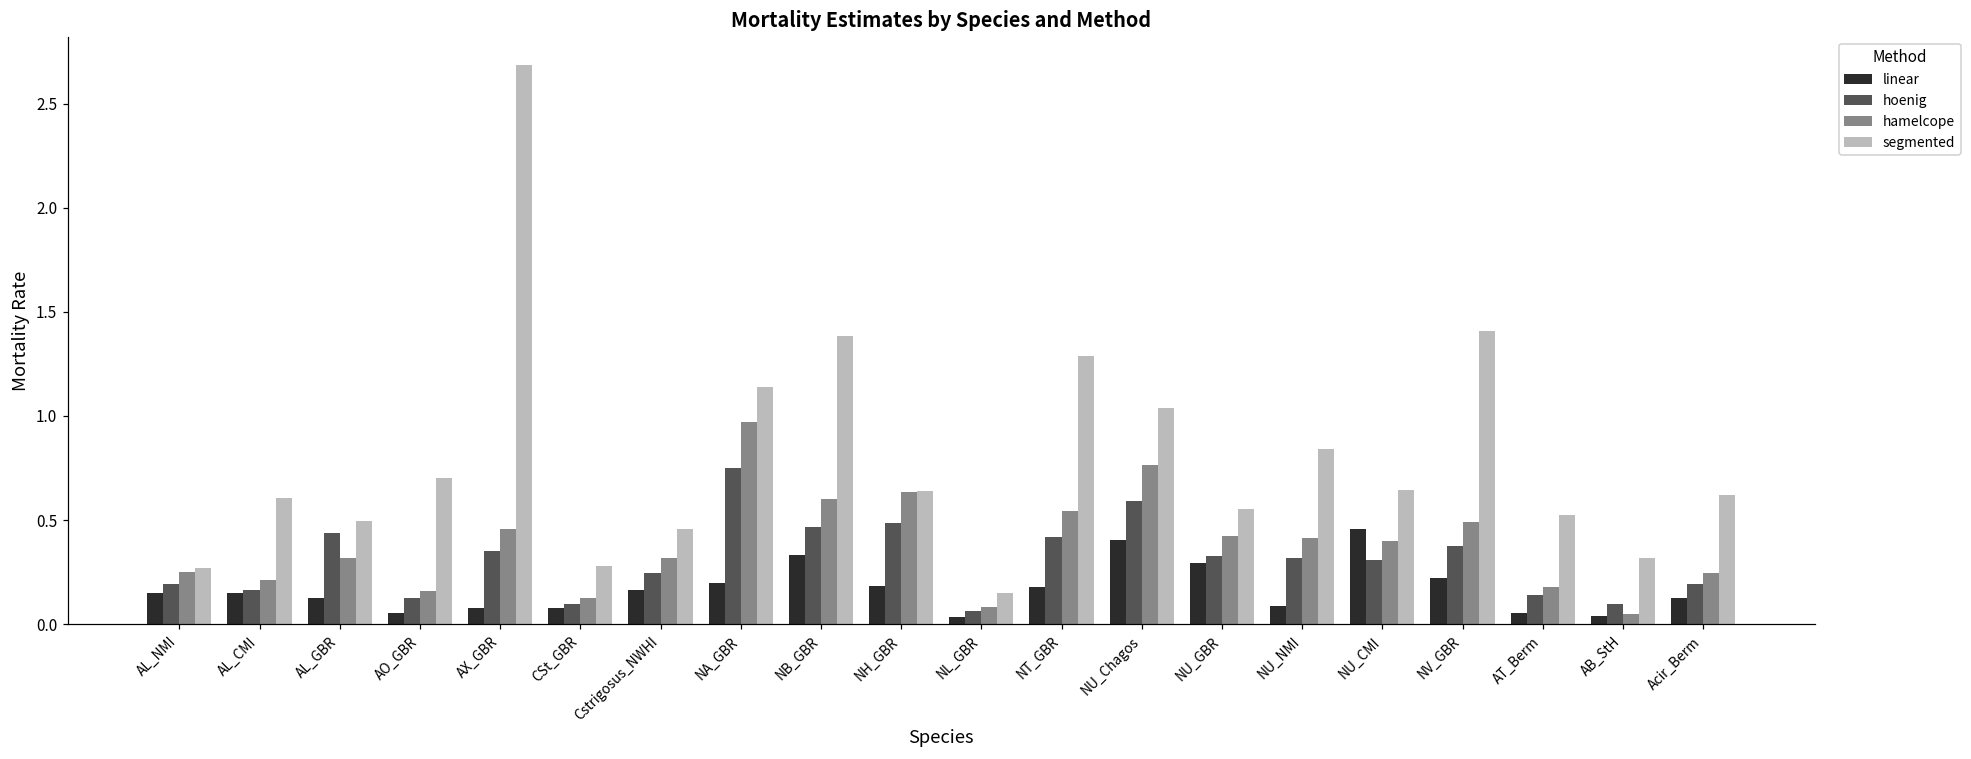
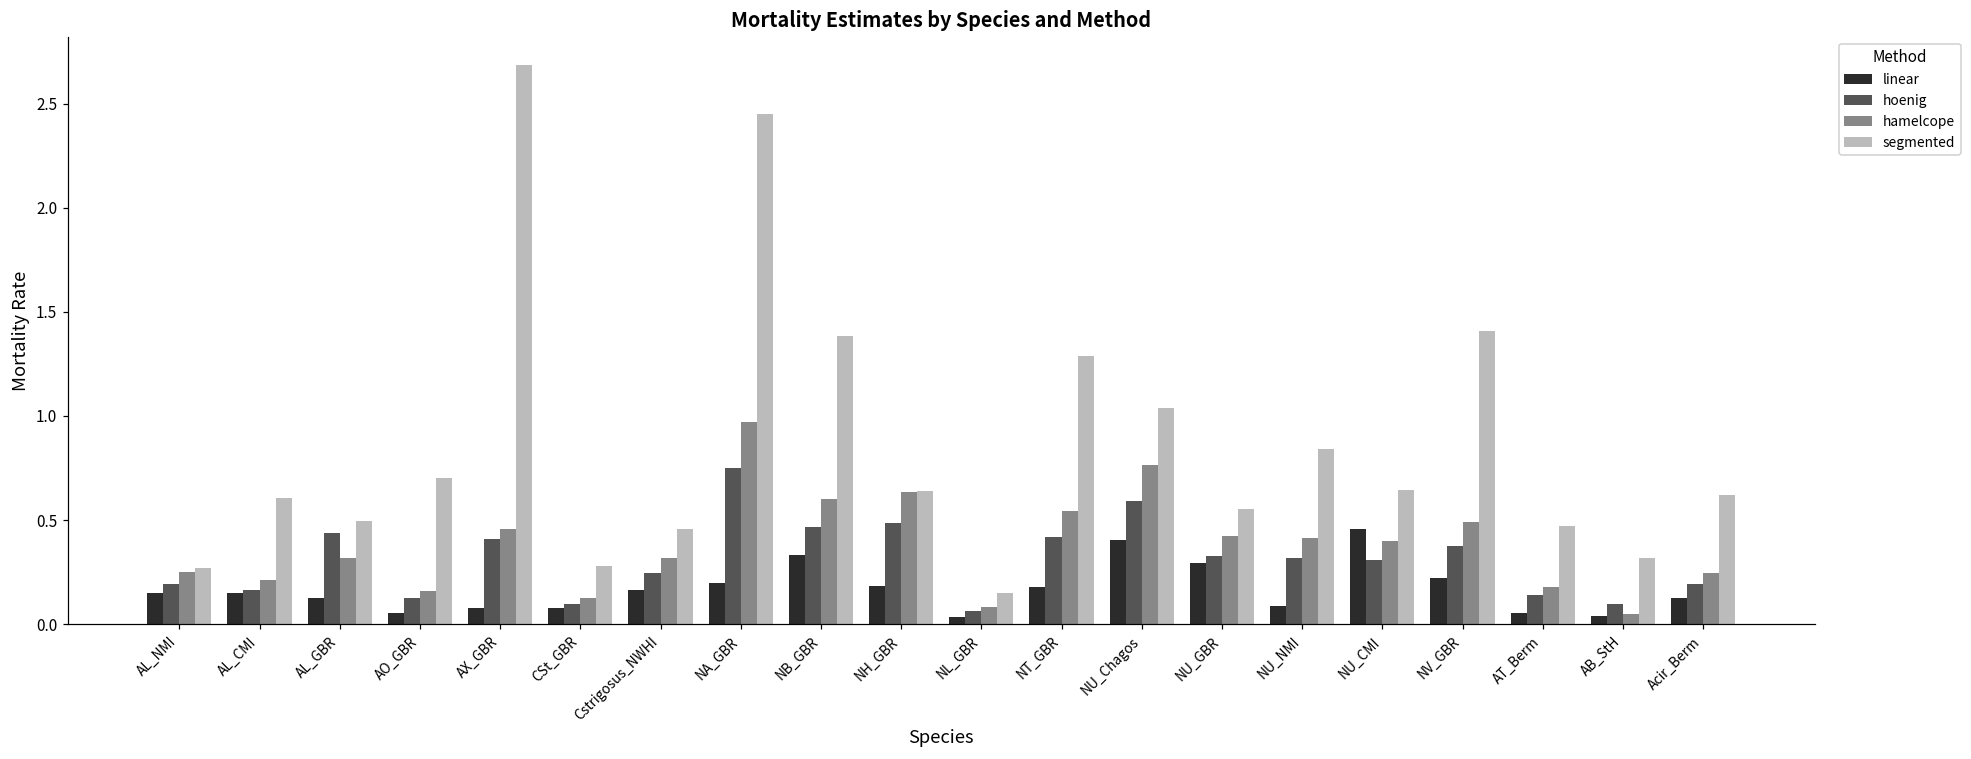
hoenig, AX_GBR: 0.35 -> 0.41
segmented, NA_GBR: 1.14 -> 2.45
segmented, AT_Berm: 0.52 -> 0.47
